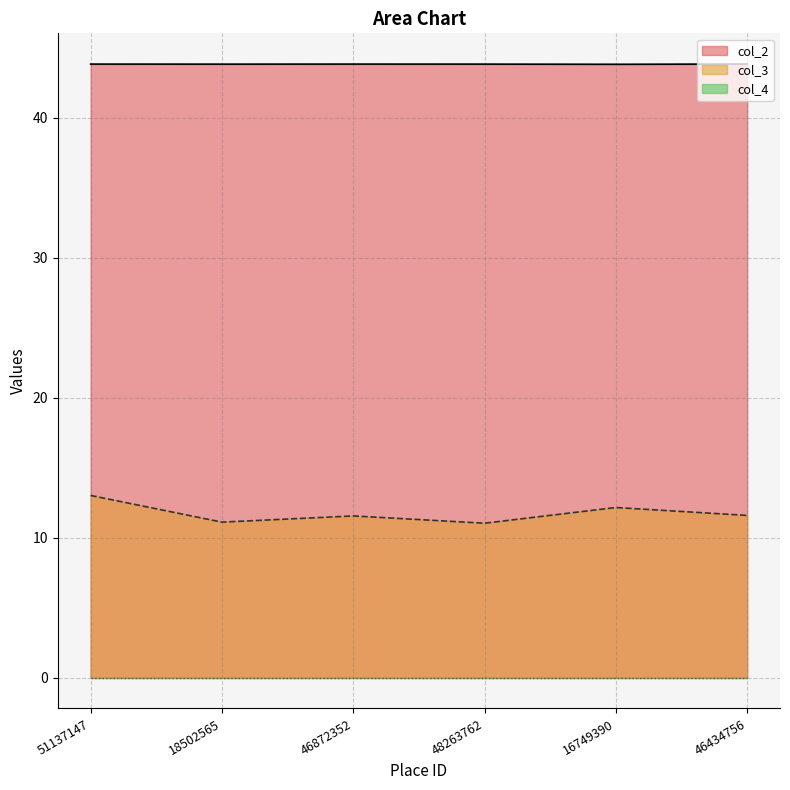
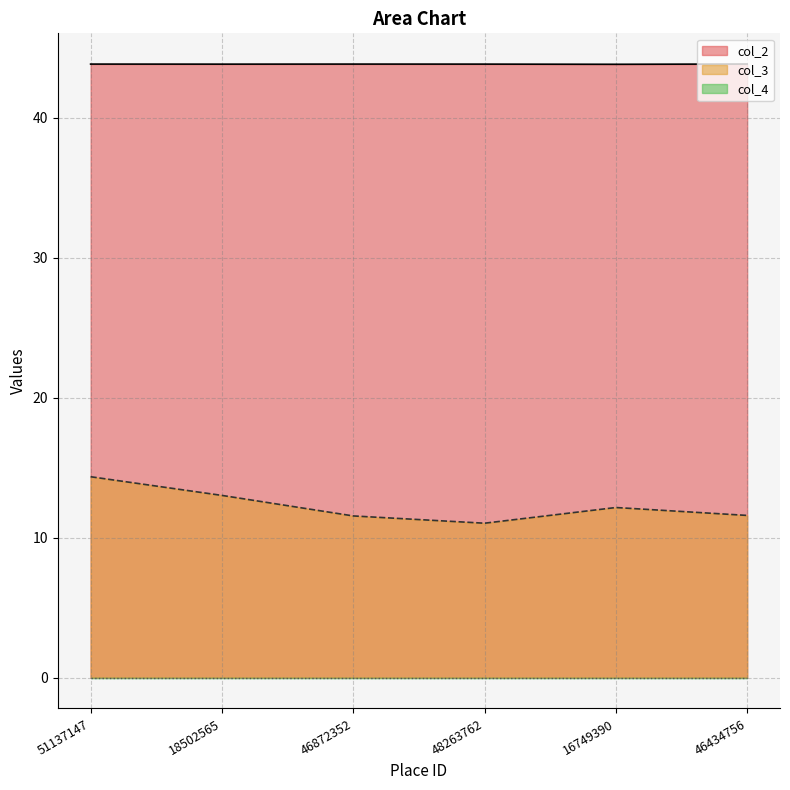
col_3, 51137147: 13.0 -> 14.4
col_3, 18502565: 11.1 -> 13.0
